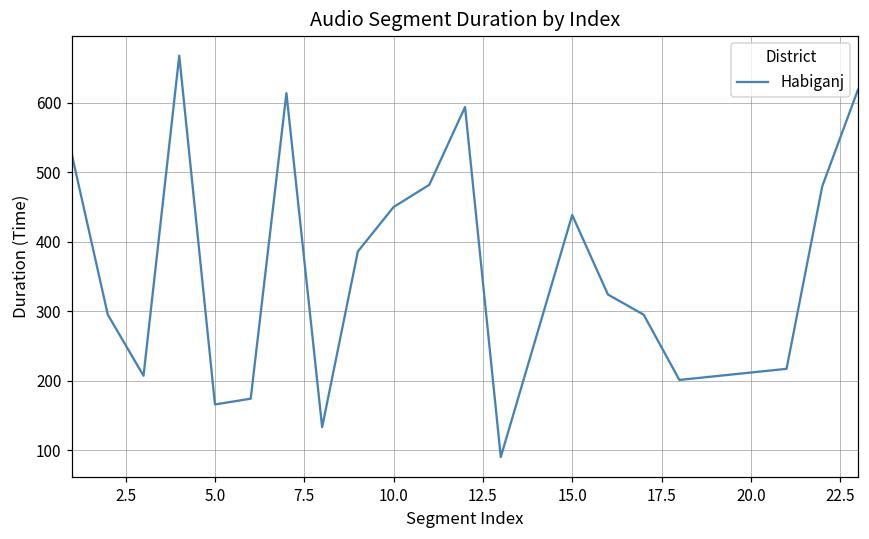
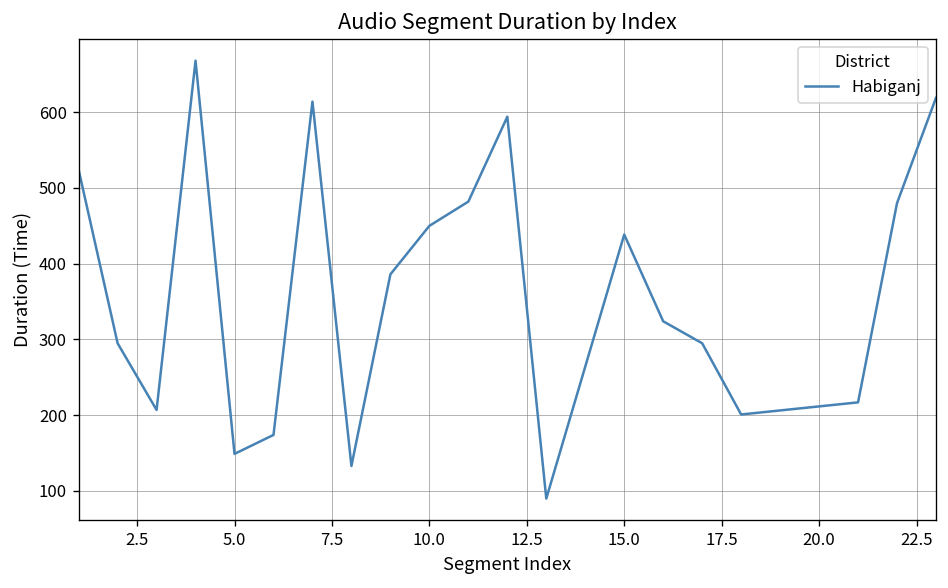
5.0: 170 -> 150
